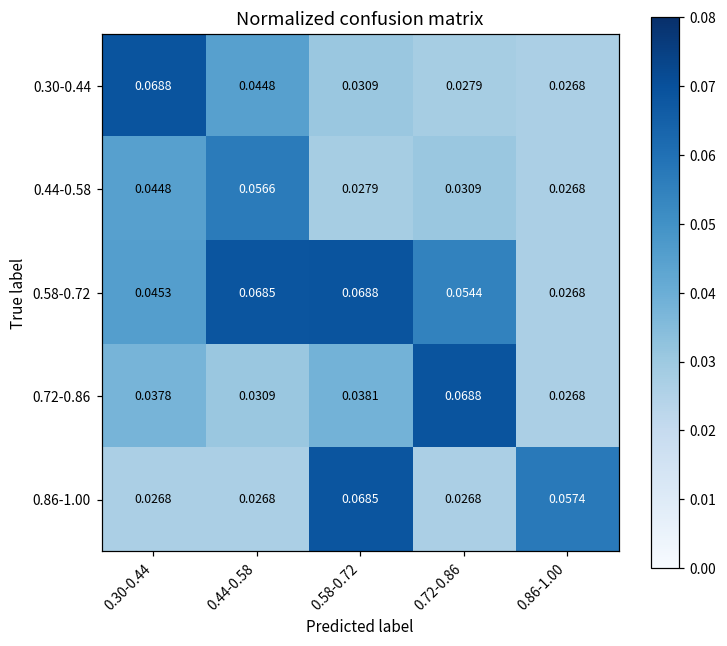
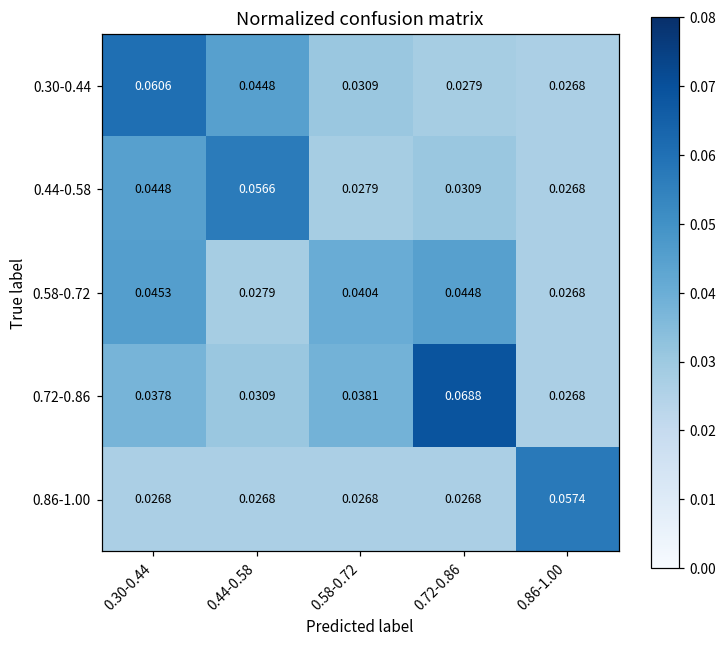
0.30-0.44, 0.30-0.44: 0.0688 -> 0.0606
0.58-0.72, 0.44-0.58: 0.0685 -> 0.0279
0.58-0.72, 0.58-0.72: 0.0688 -> 0.0404
0.58-0.72, 0.72-0.86: 0.0544 -> 0.0448
0.86-1.00, 0.58-0.72: 0.0685 -> 0.0268
